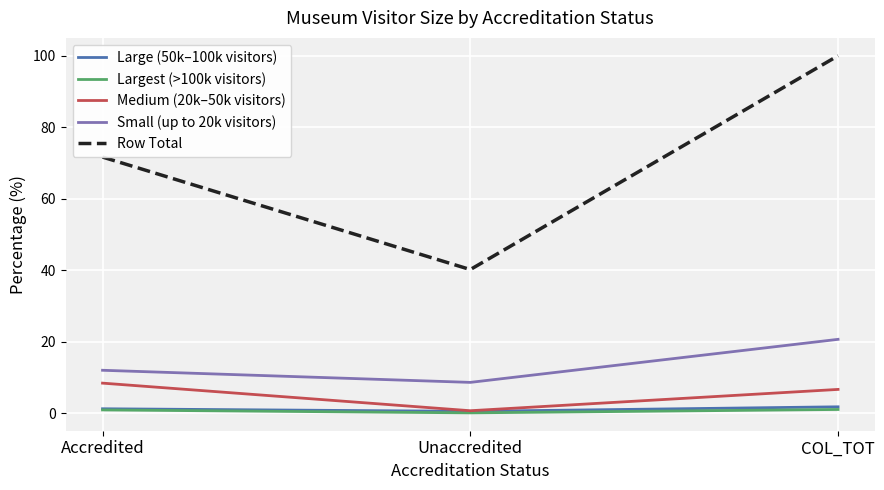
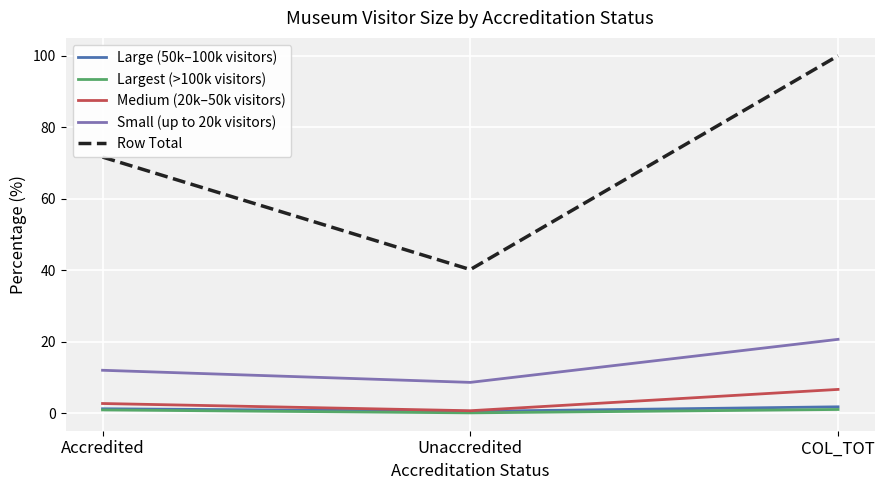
Medium (20k–50k visitors), Accredited: 8 -> 3
